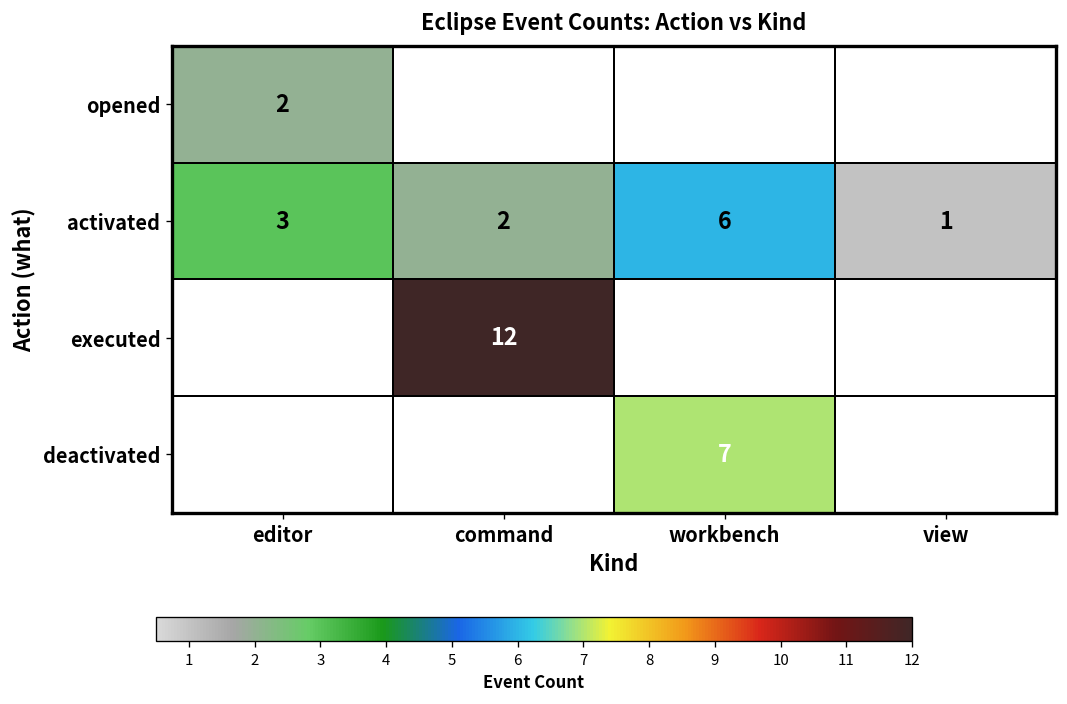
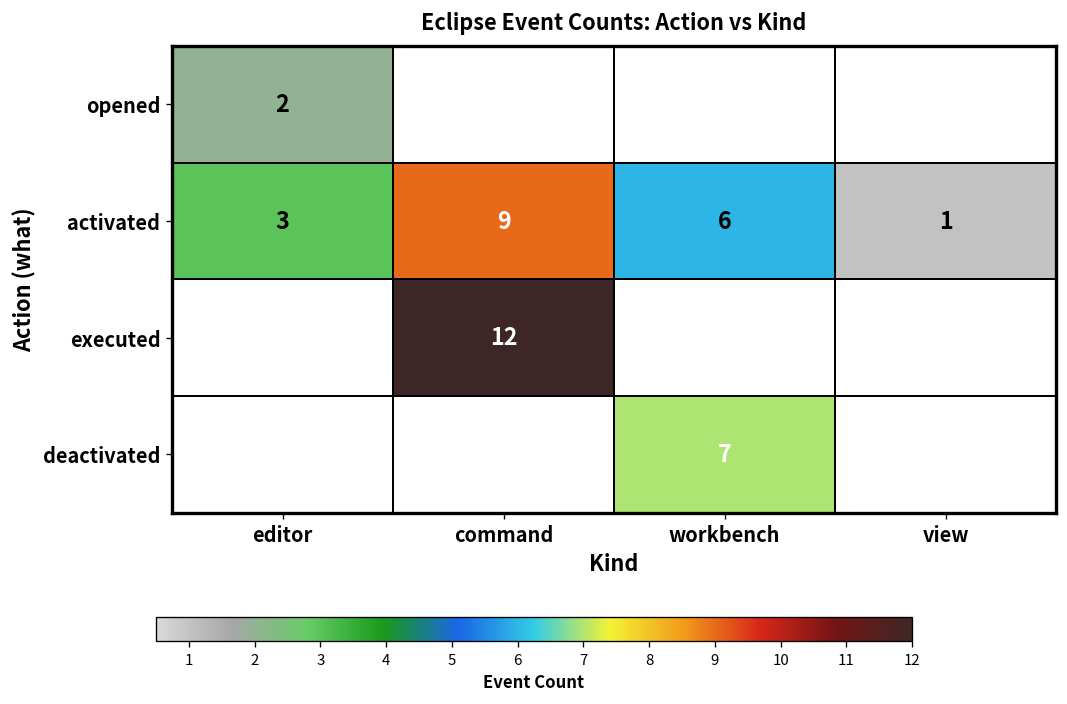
activated, command: 2 -> 9
